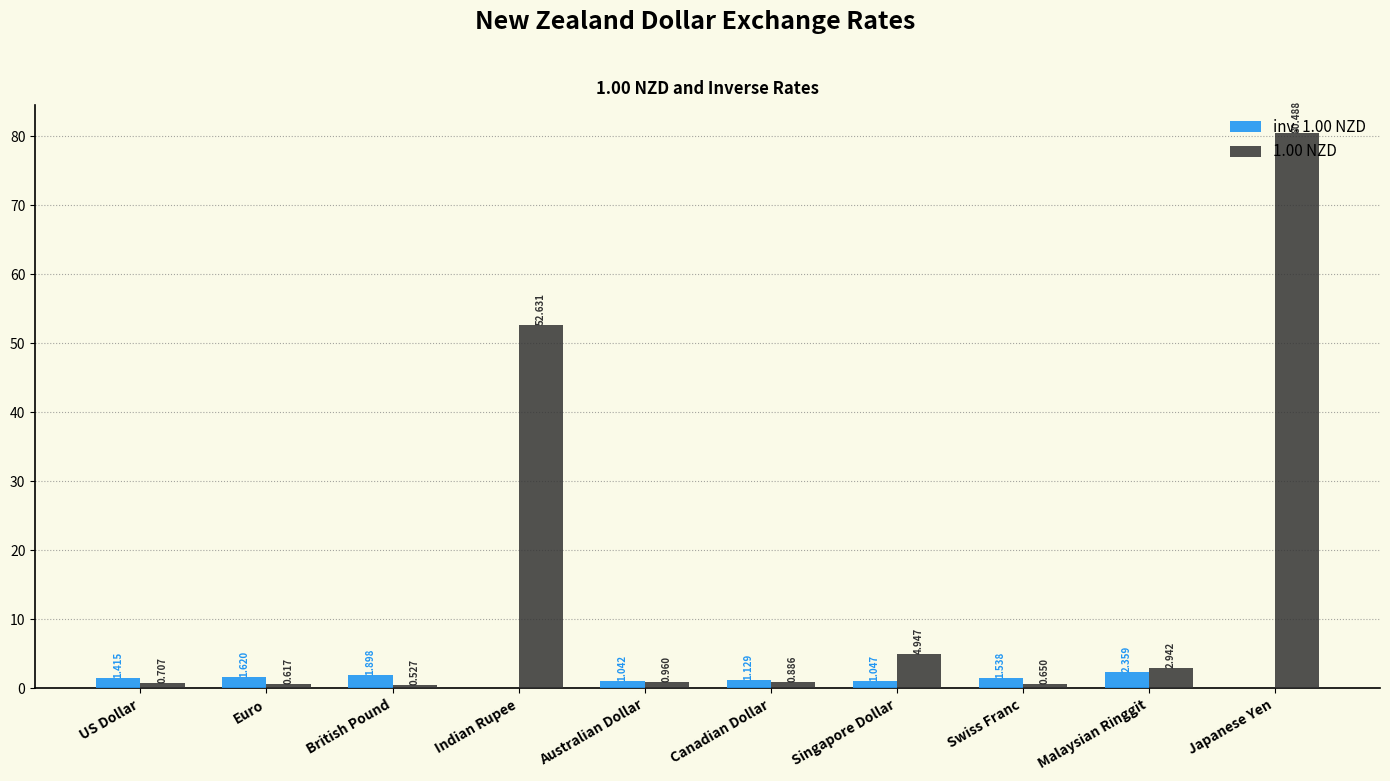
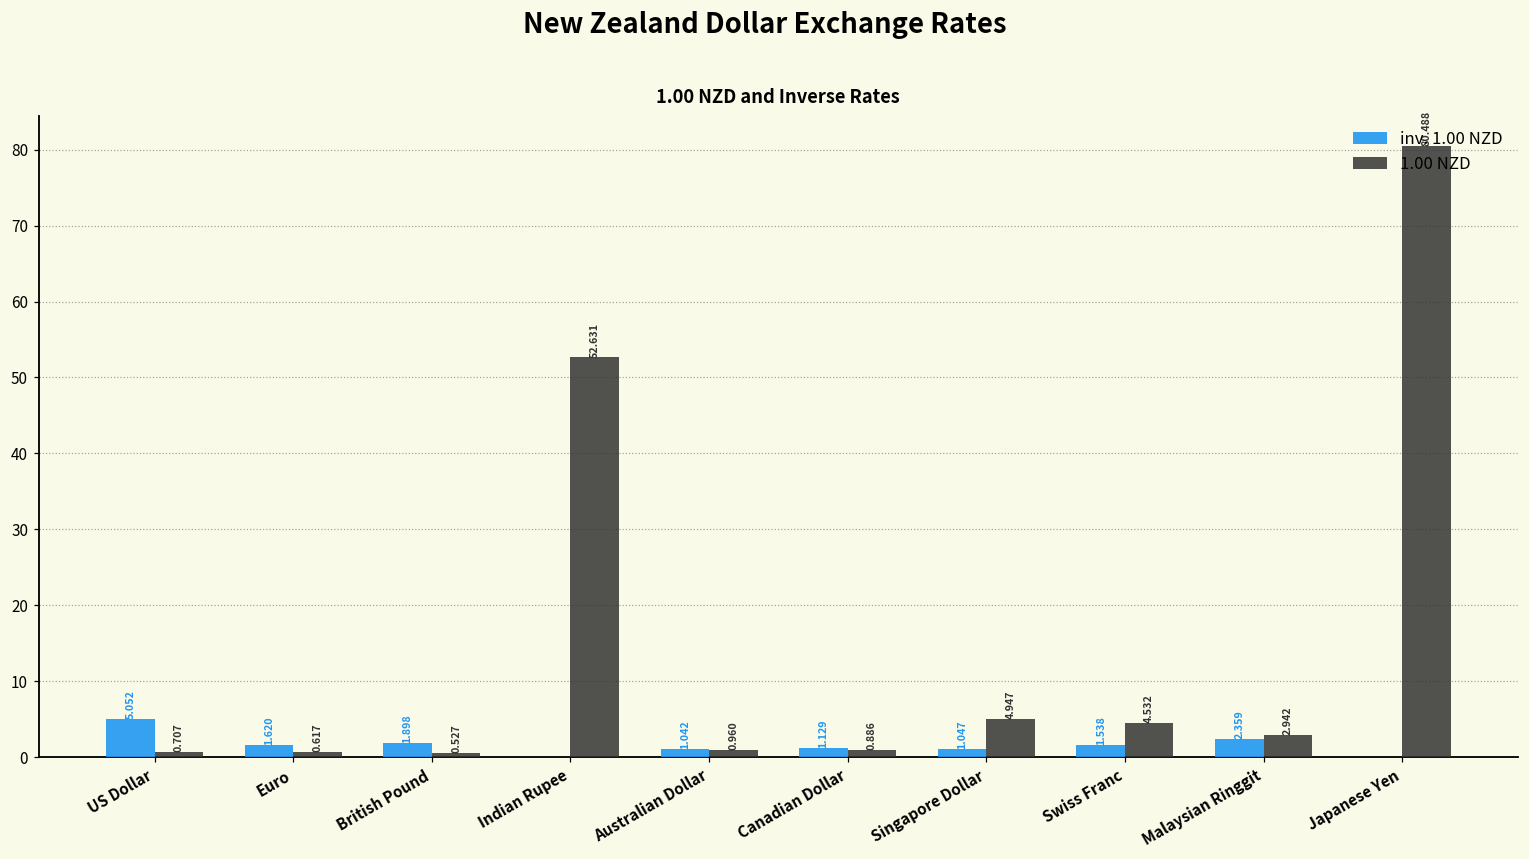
inv. 1.00 NZD, US Dollar: 1.415 -> 5.052
1.00 NZD, Swiss Franc: 0.650 -> 4.532
